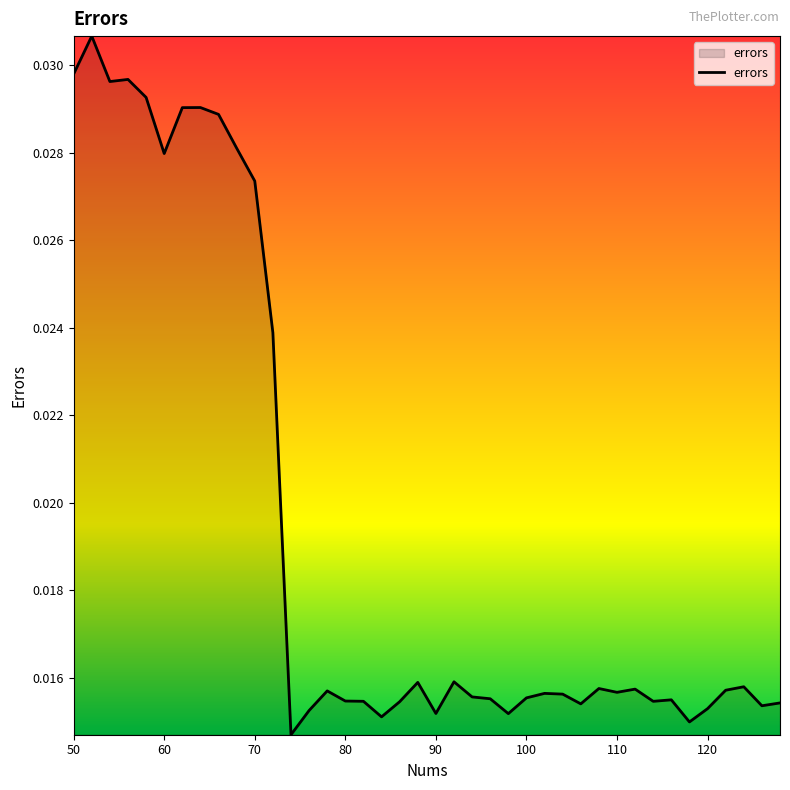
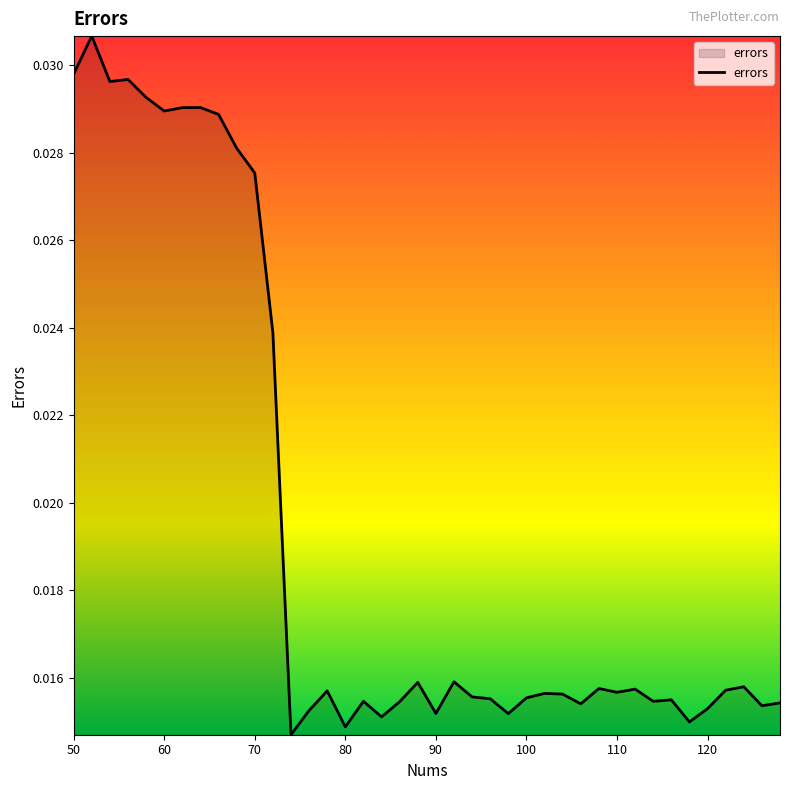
60: 0.0280 -> 0.0290
70: 0.0274 -> 0.0275
80: 0.0155 -> 0.0149
